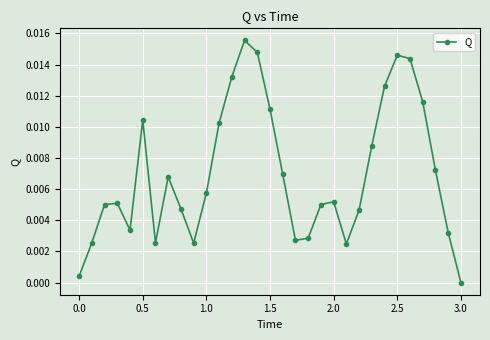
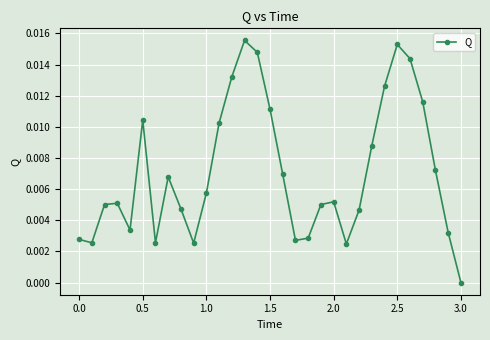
0.0: 0.0004 -> 0.0028
2.5: 0.0146 -> 0.0153
